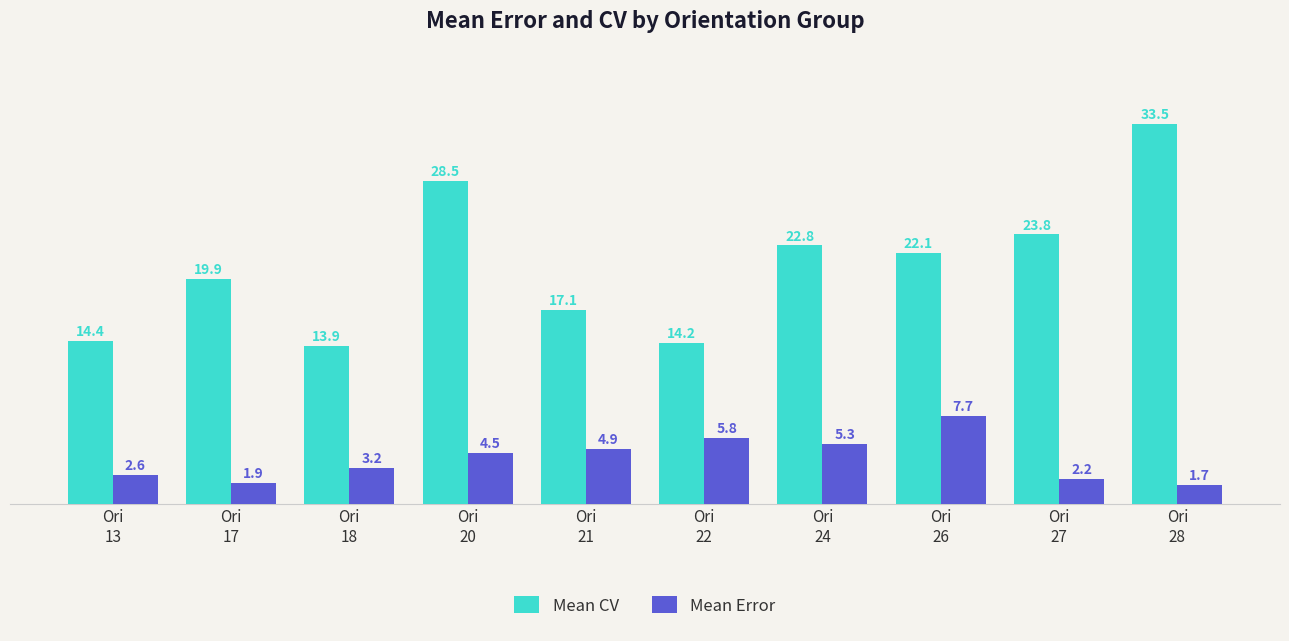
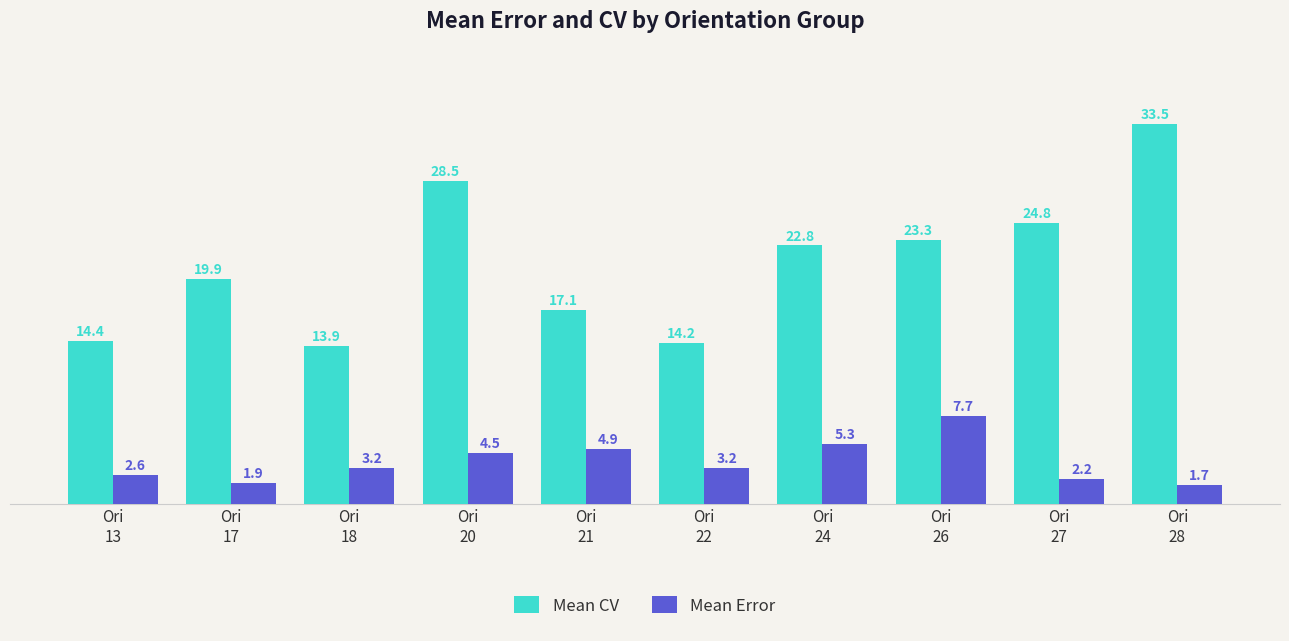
Mean Error, Ori 22: 5.8 -> 3.2
Mean CV, Ori 26: 22.1 -> 23.3
Mean CV, Ori 27: 23.8 -> 24.8
